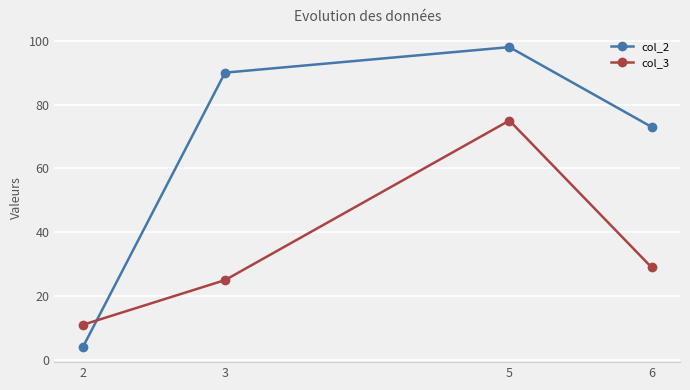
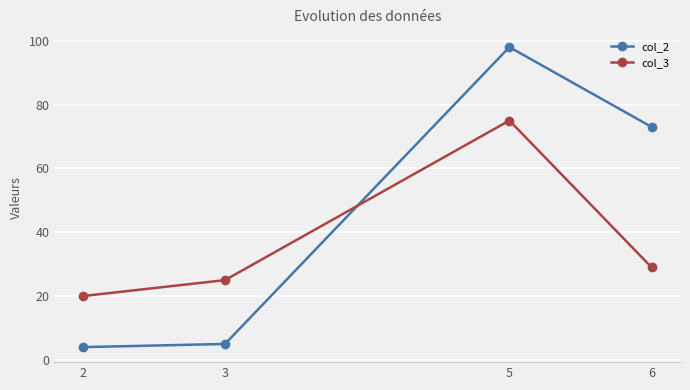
col_3, 2: 11 -> 20
col_2, 3: 90 -> 5
